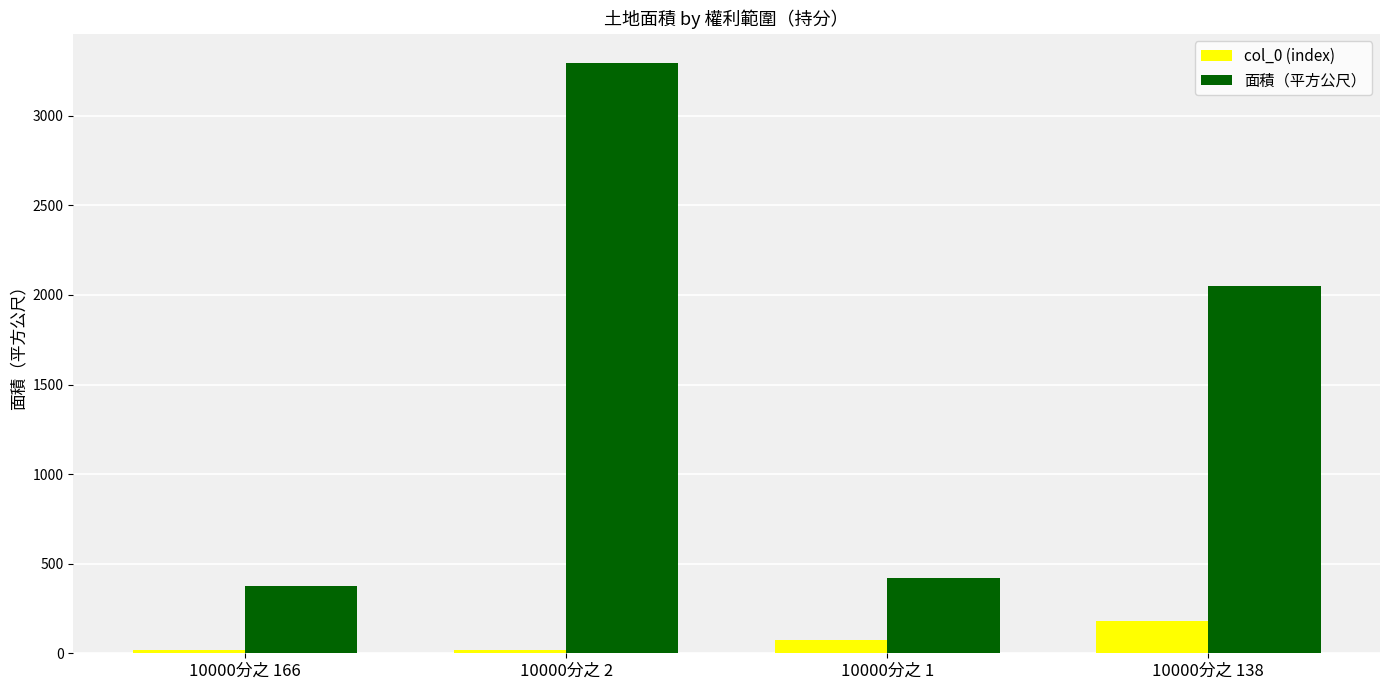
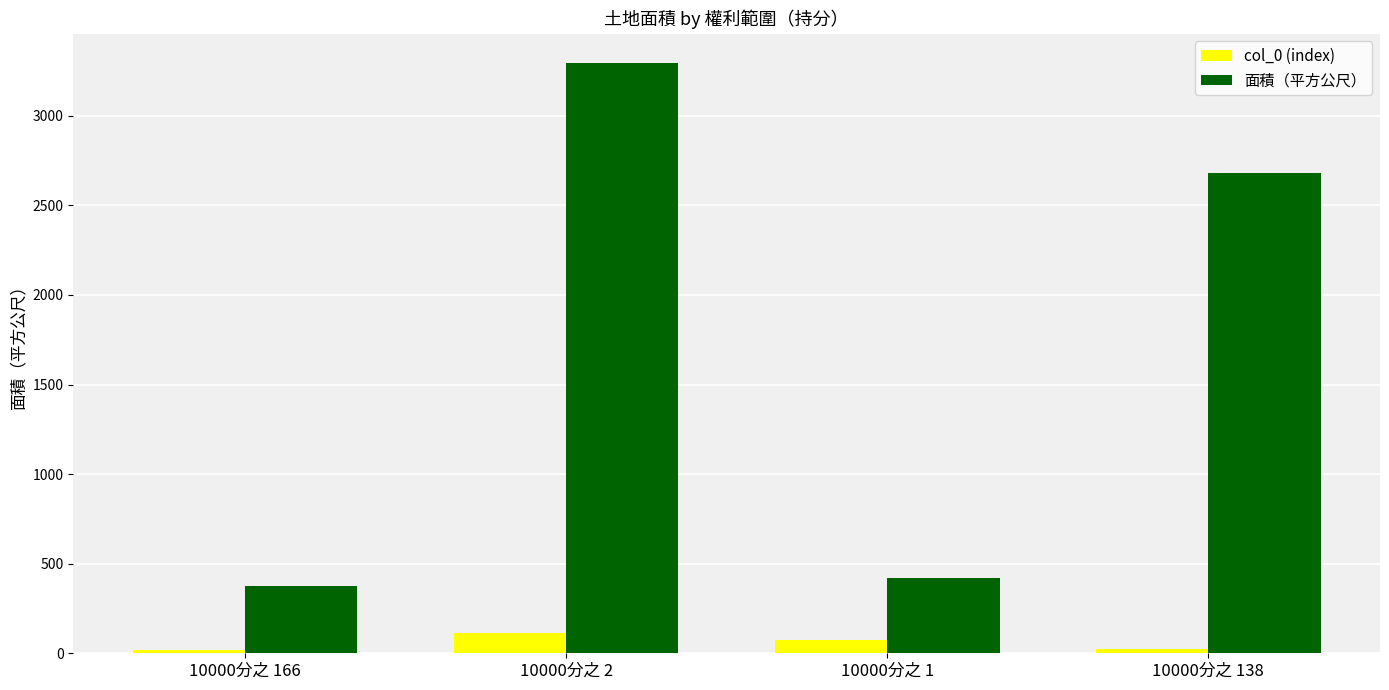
col_0 (index), 10000分之 2: 20 -> 110
col_0 (index), 10000分之 138: 180 -> 20
面積（平方公尺）, 10000分之 138: 2050 -> 2680
